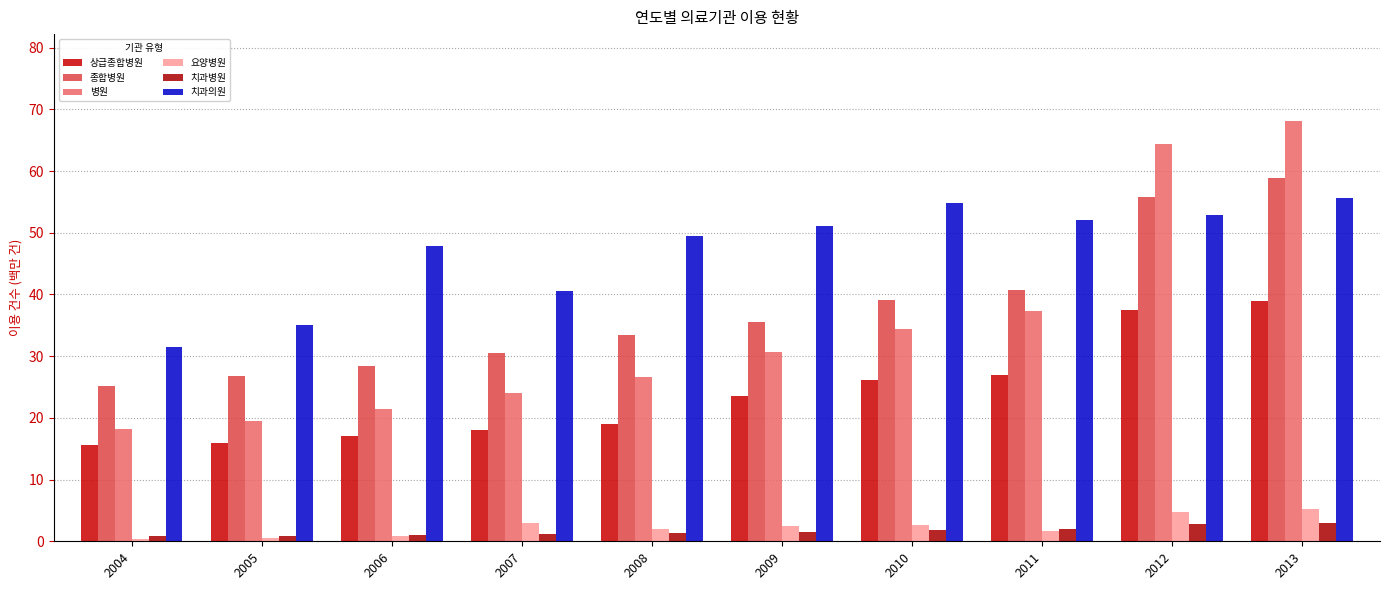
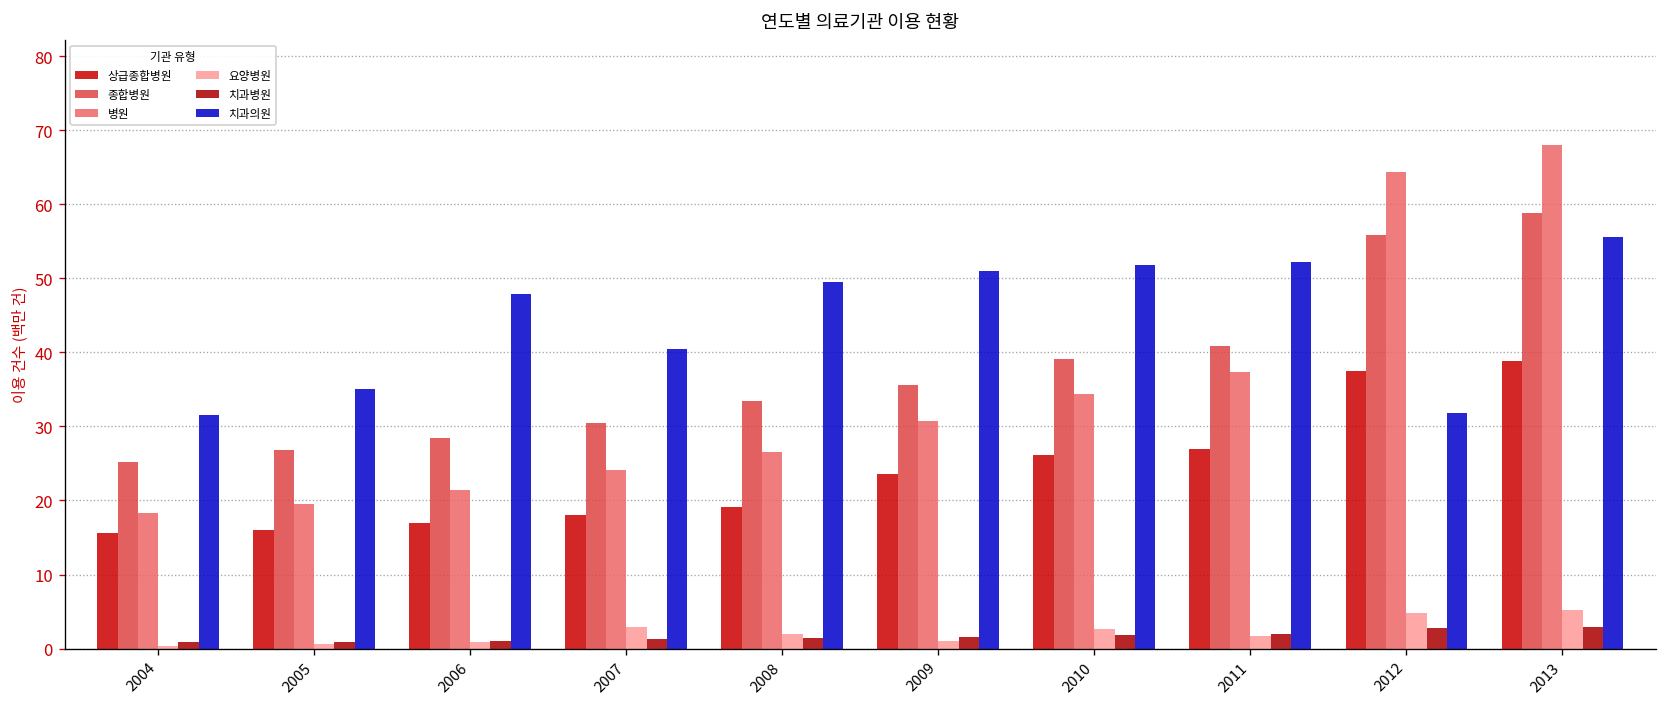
요양병원, 2009: 2 -> 1
치과의원, 2010: 55 -> 52
치과의원, 2012: 53 -> 32
